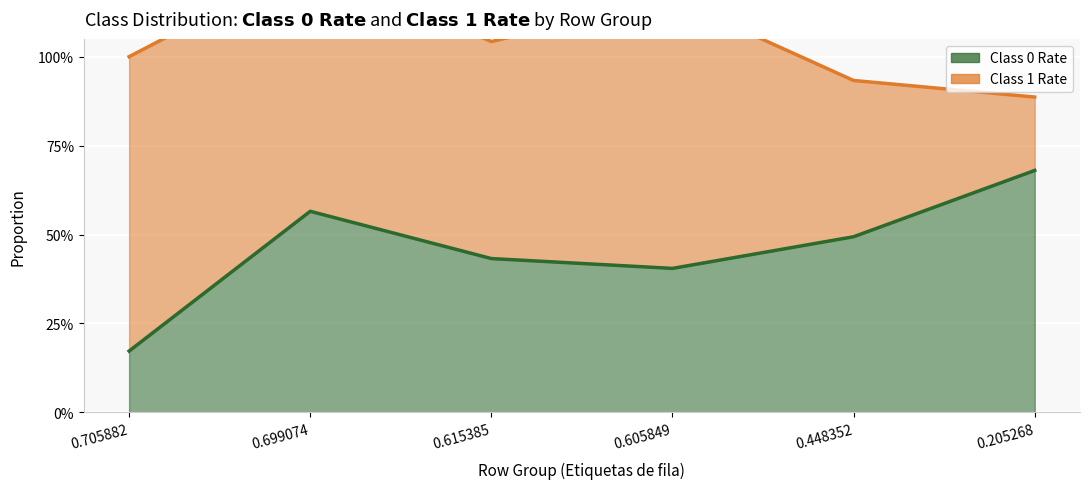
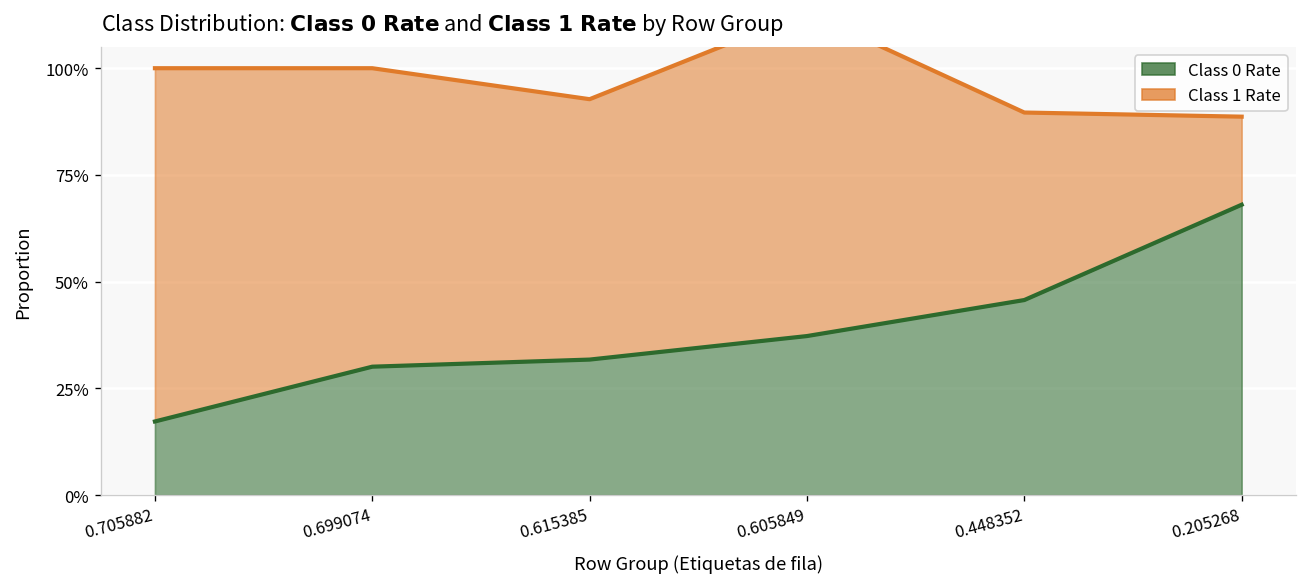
Class 0 Rate, 0.699074: 57% -> 30%
Class 0 Rate, 0.615385: 43% -> 32%
Class 0 Rate, 0.605849: 40% -> 37%
Class 0 Rate, 0.448352: 49% -> 46%
